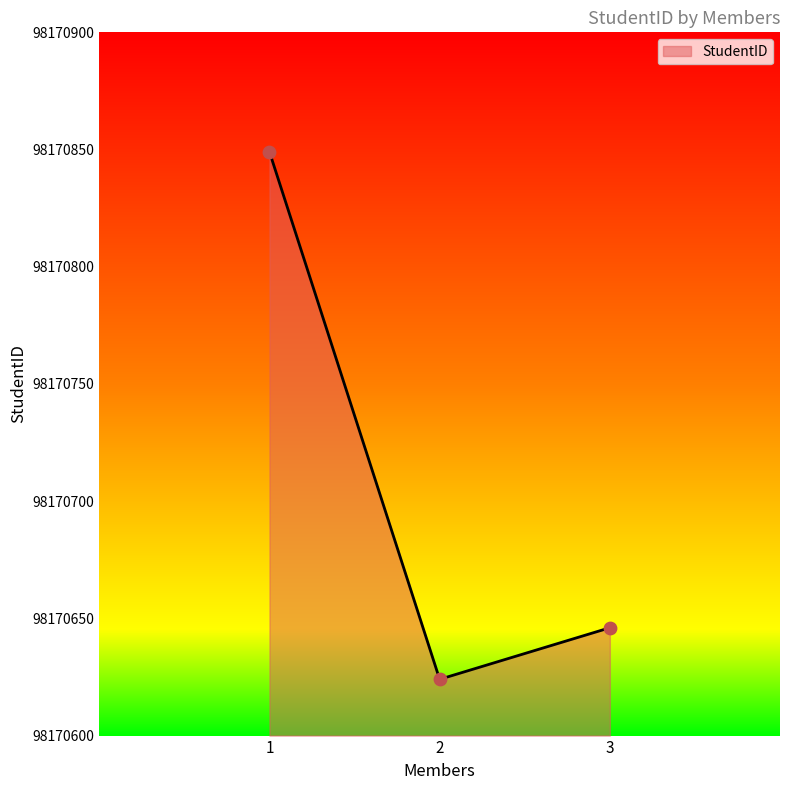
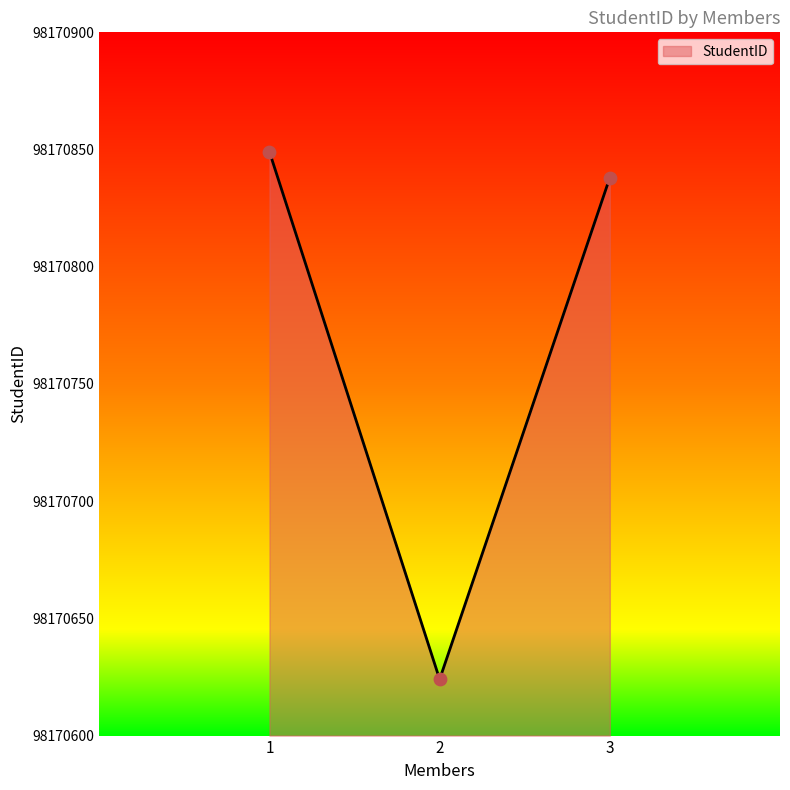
3: 98170646 -> 98170838
